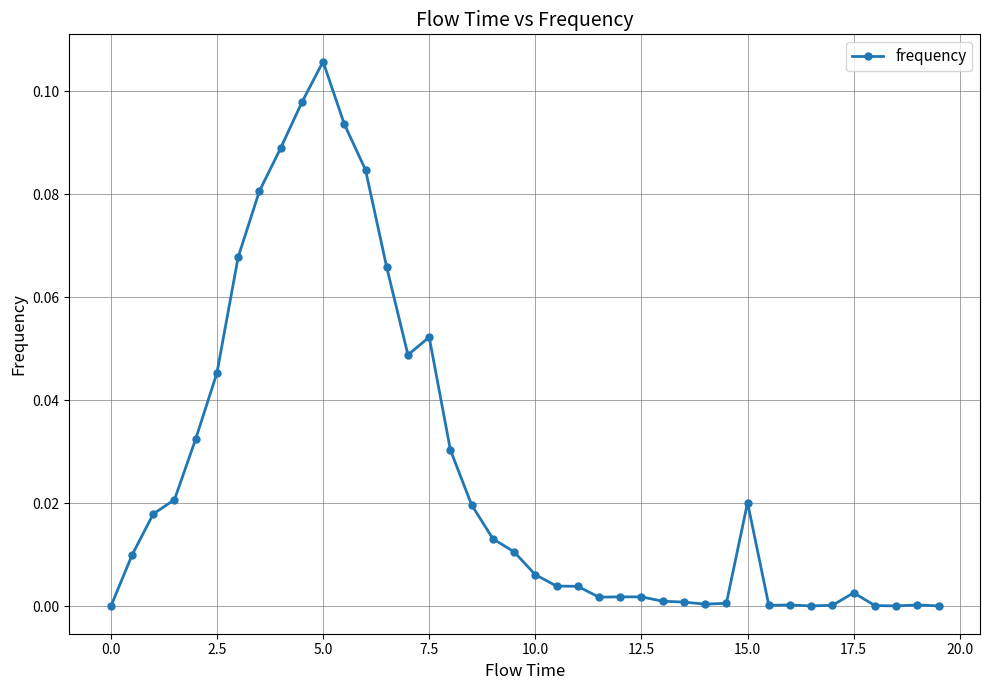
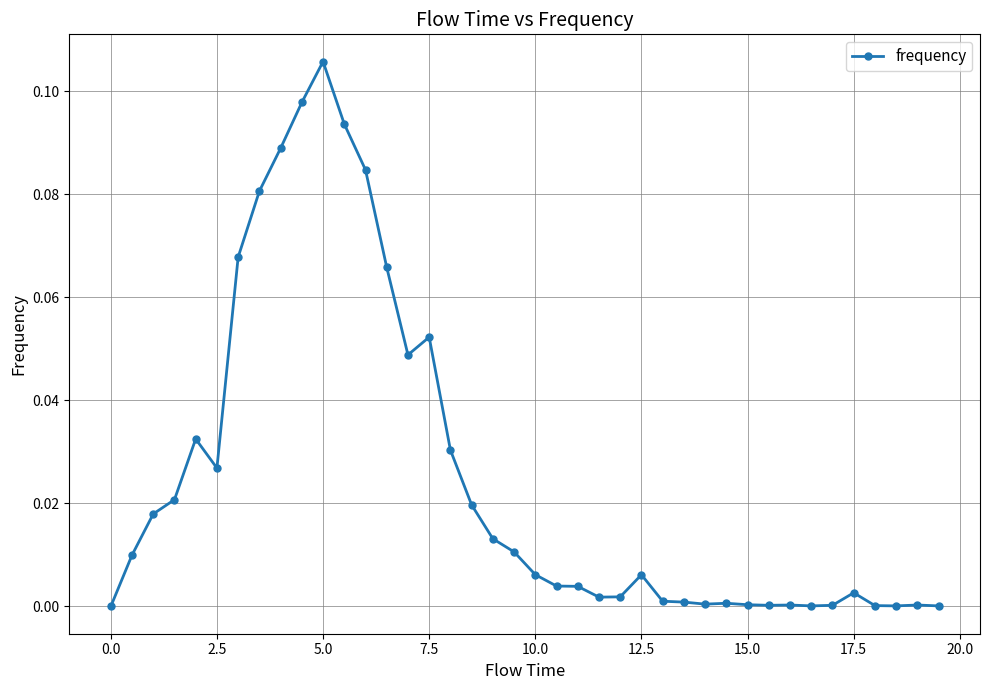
2.5: 0.045 -> 0.027
12.5: 0.002 -> 0.006
15.0: 0.020 -> 0.000
